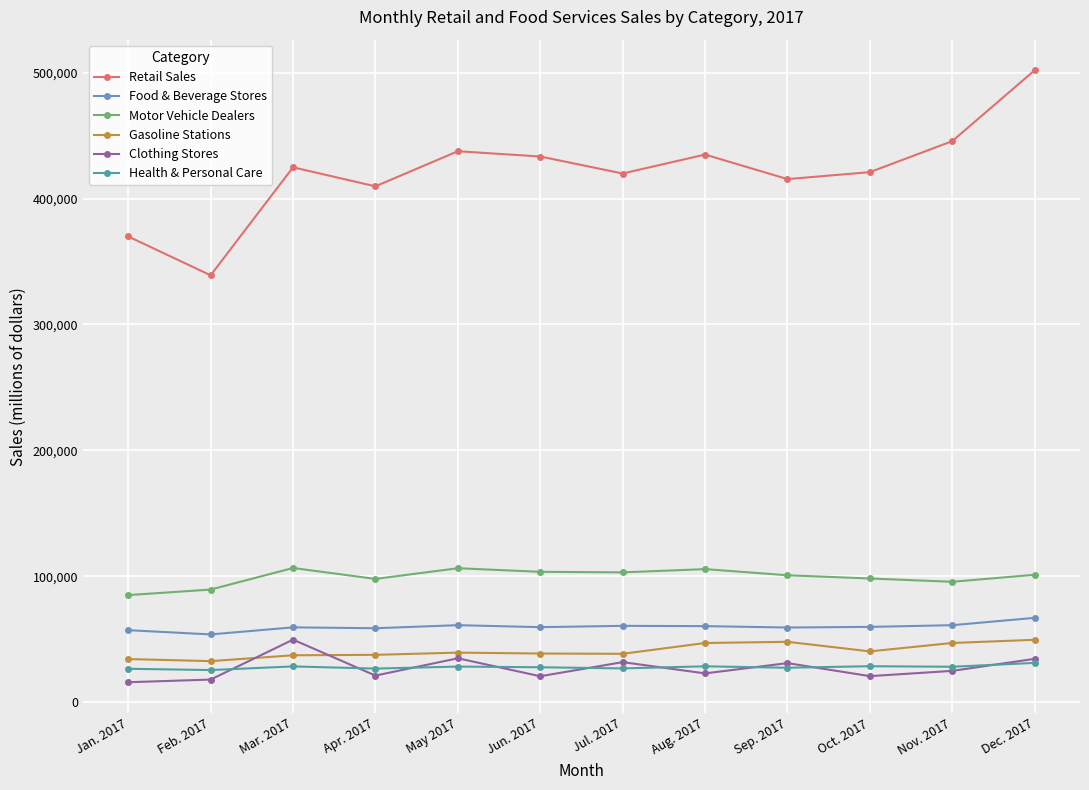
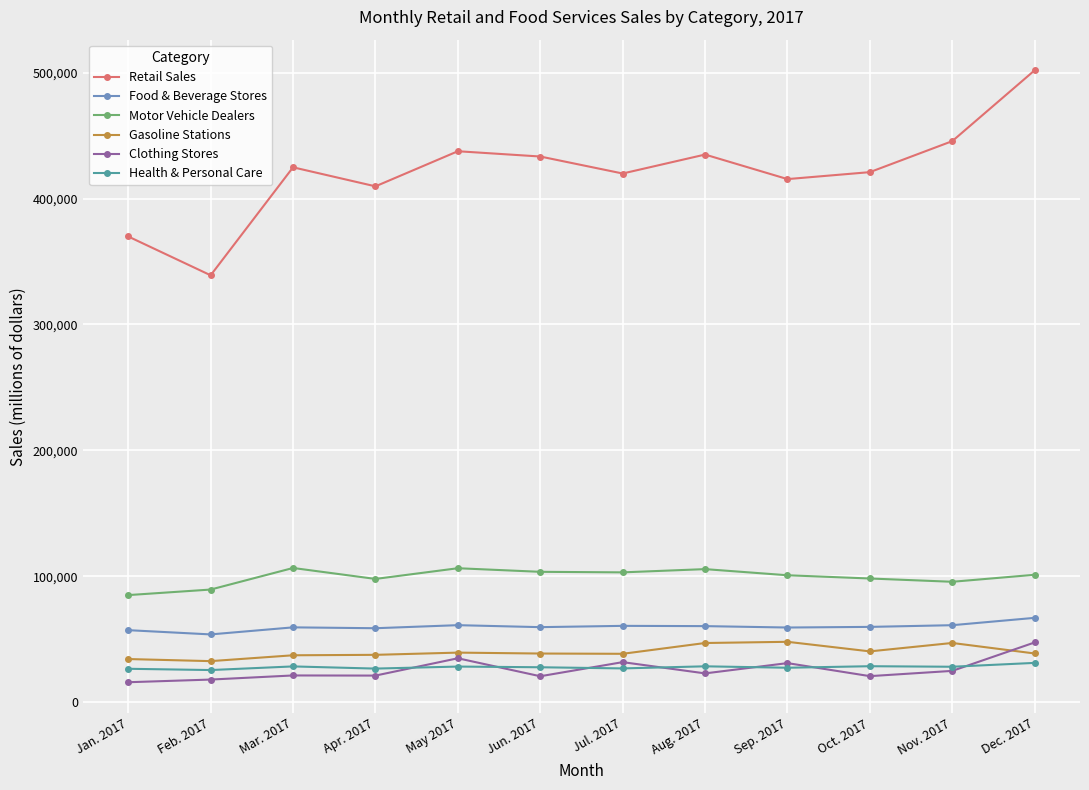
Clothing Stores, Mar. 2017: 50,000 -> 21,000
Gasoline Stations, Dec. 2017: 50,000 -> 39,000
Clothing Stores, Dec. 2017: 34,000 -> 47,000
